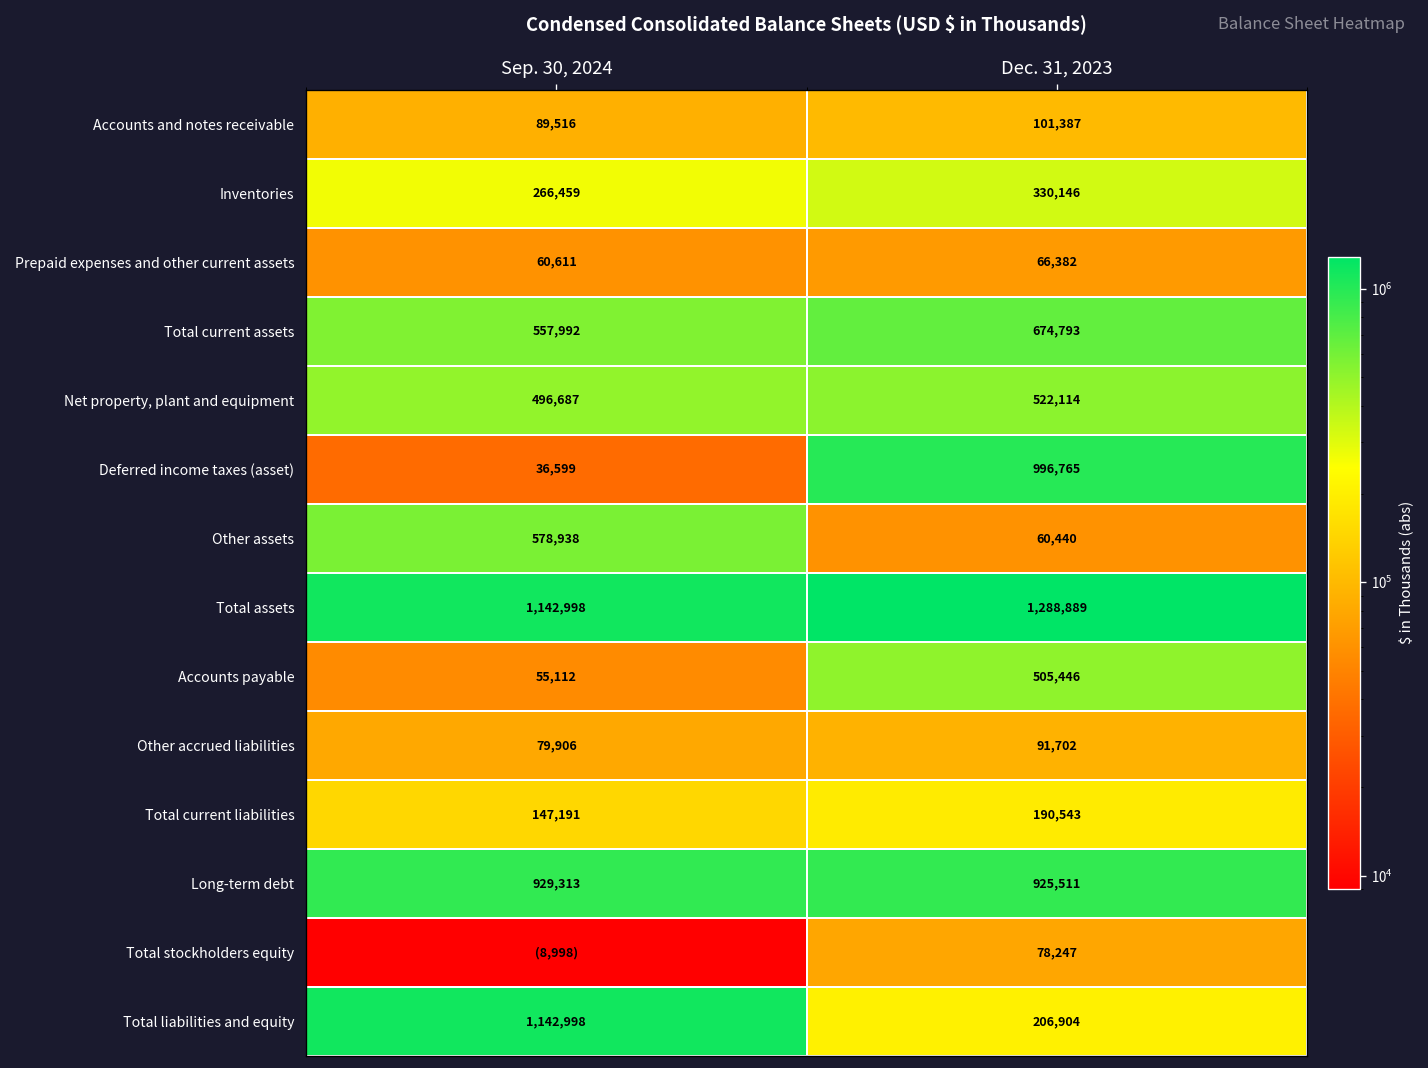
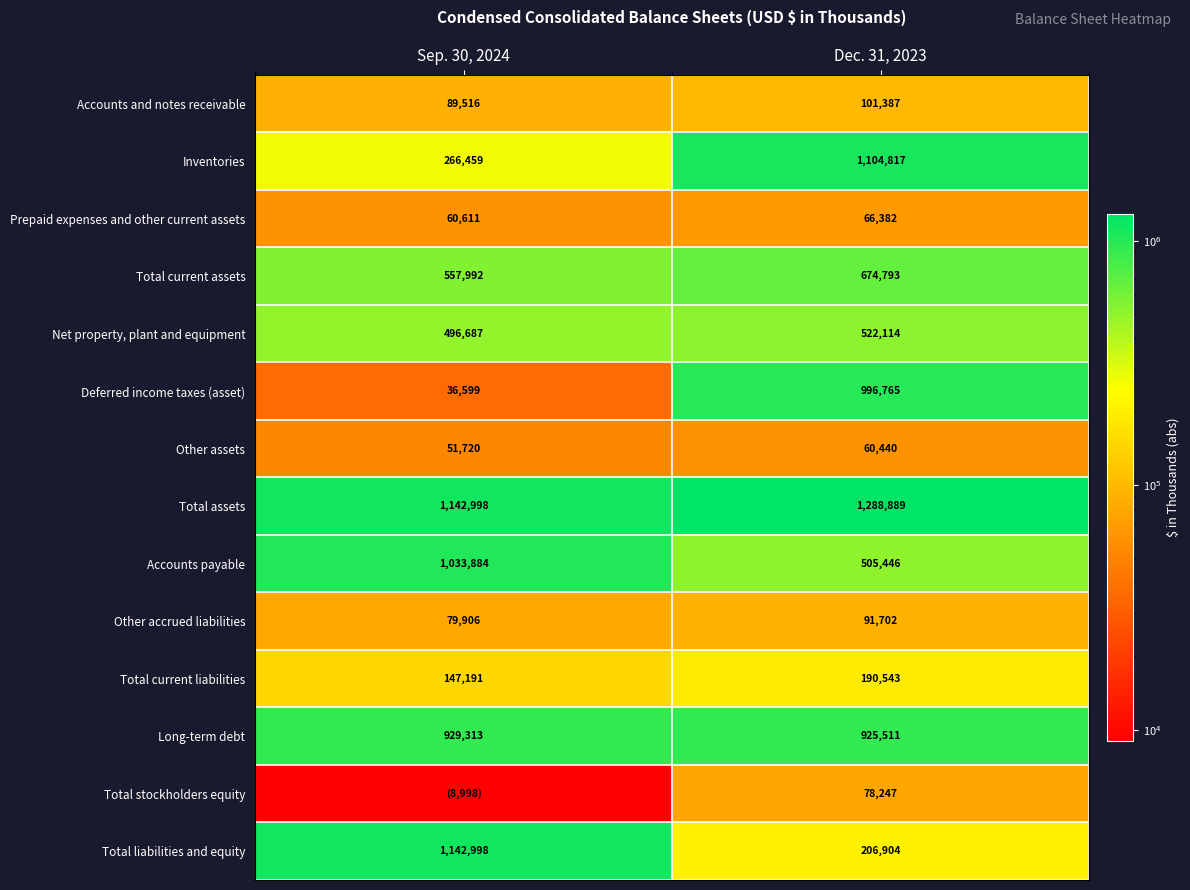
Inventories, Dec. 31, 2023: 330,146 -> 1,104,817
Other assets, Sep. 30, 2024: 578,938 -> 51,720
Accounts payable, Sep. 30, 2024: 55,112 -> 1,033,884
